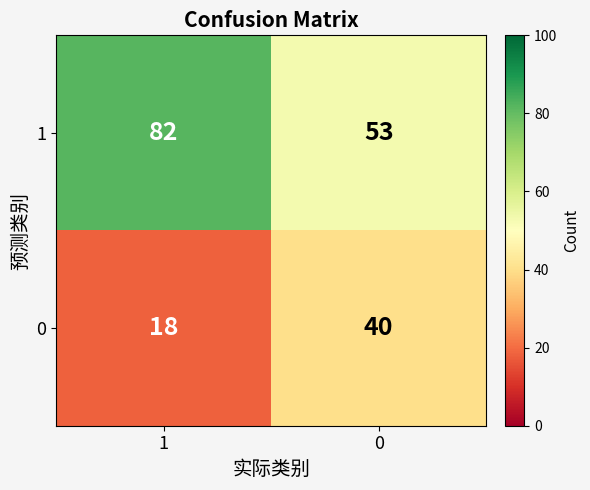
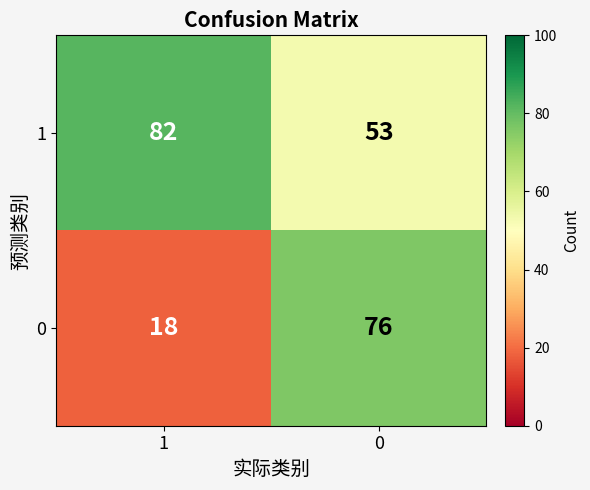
0, 0: 40 -> 76
